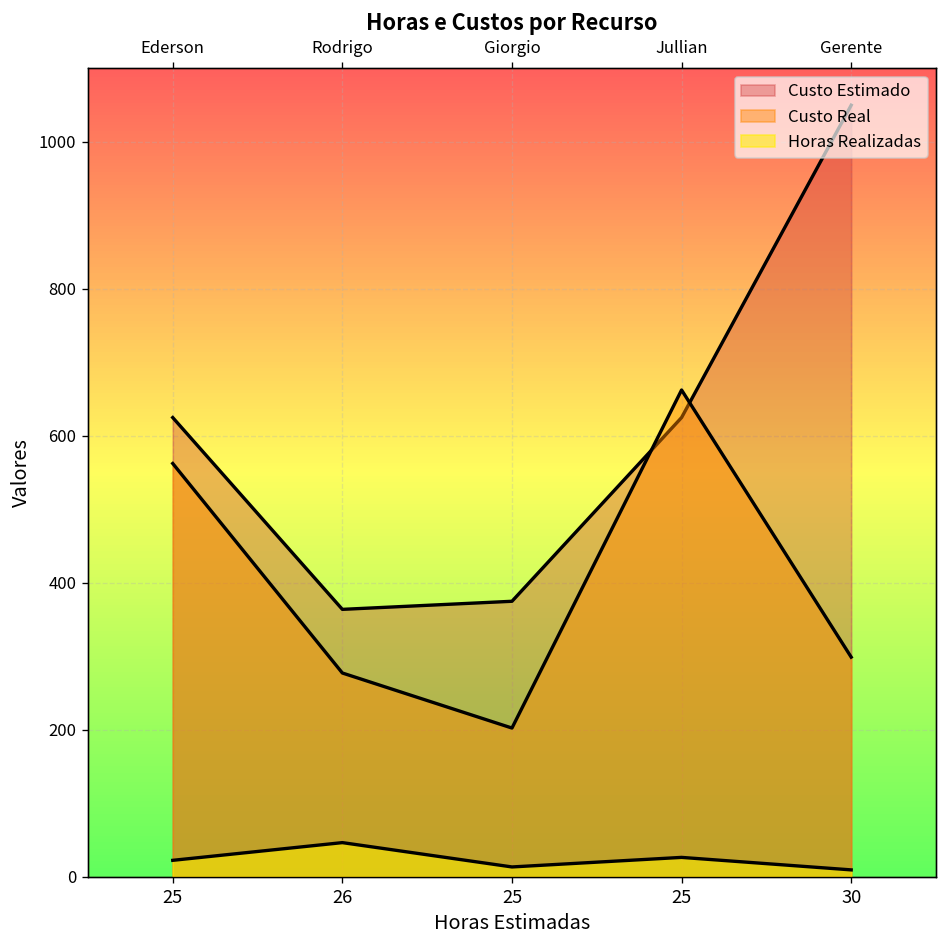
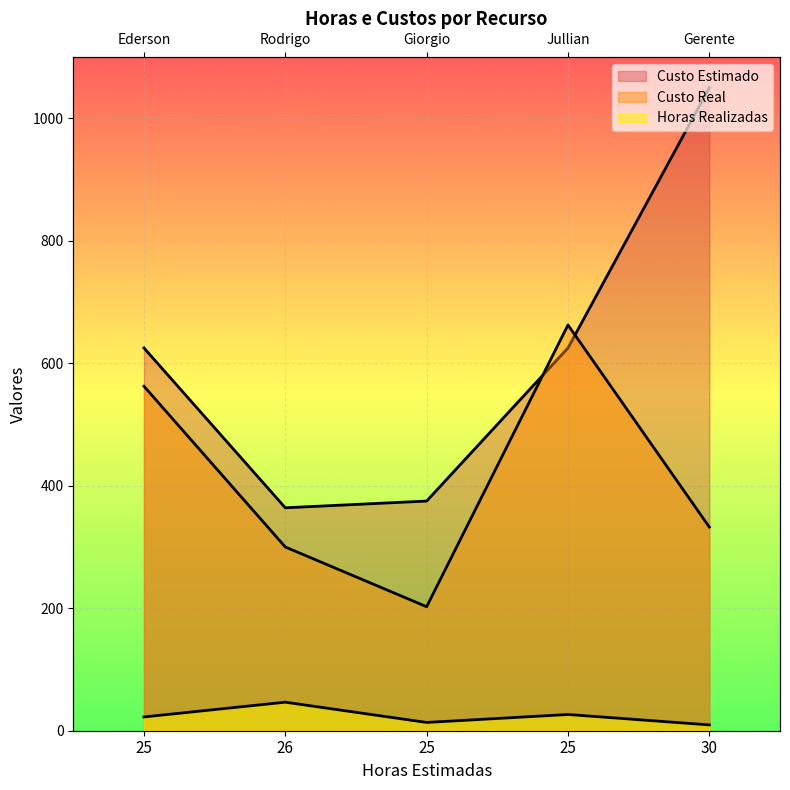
Custo Real, 26: 280 -> 300
Custo Real, 30: 300 -> 330
